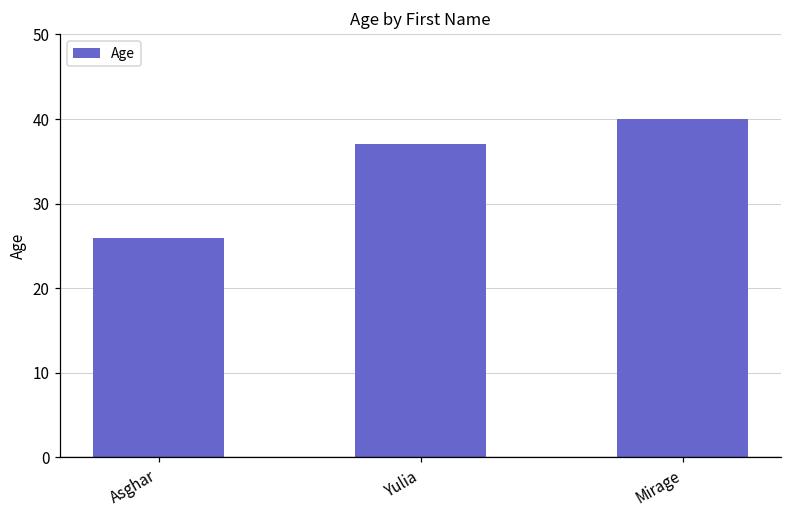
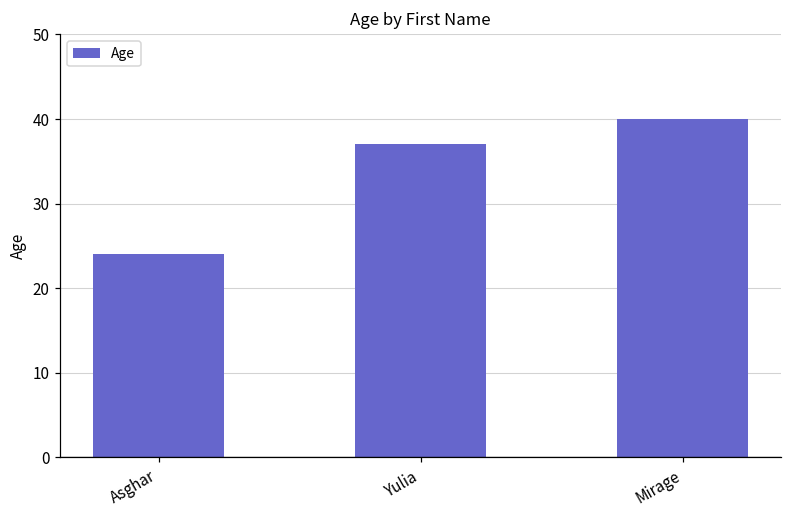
Asghar: 26 -> 24
